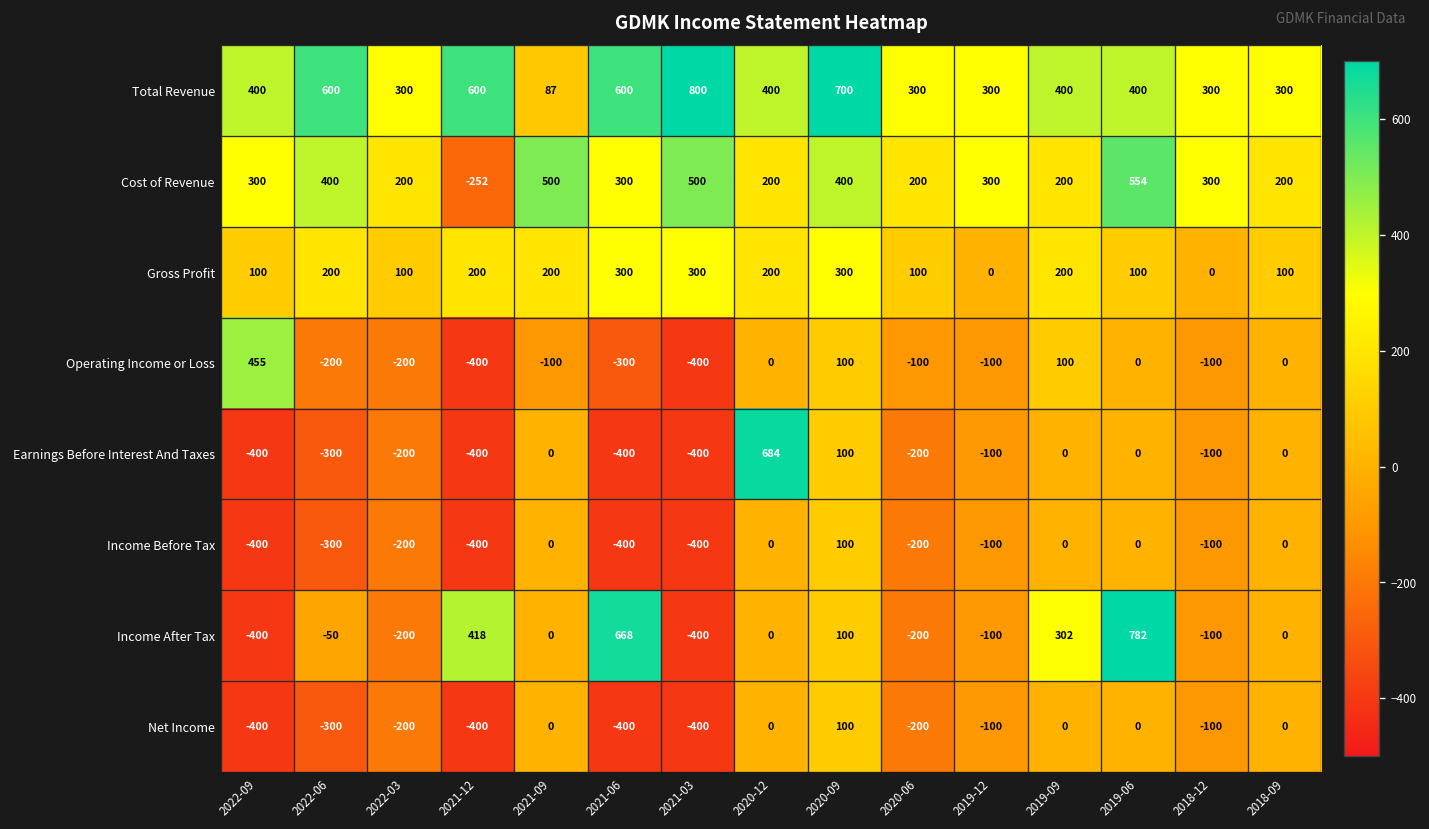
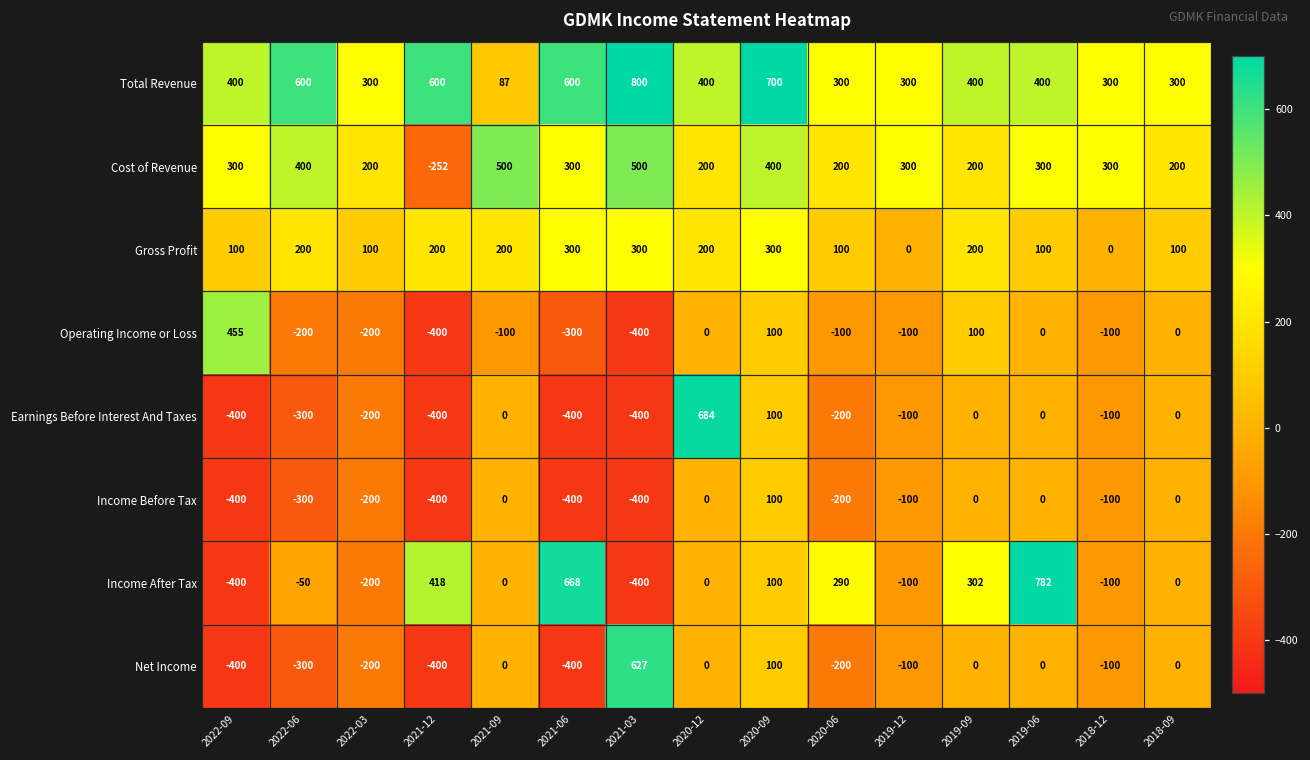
Cost of Revenue, 2019-06: 554 -> 300
Income After Tax, 2020-06: -200 -> 290
Net Income, 2021-03: -400 -> 627
